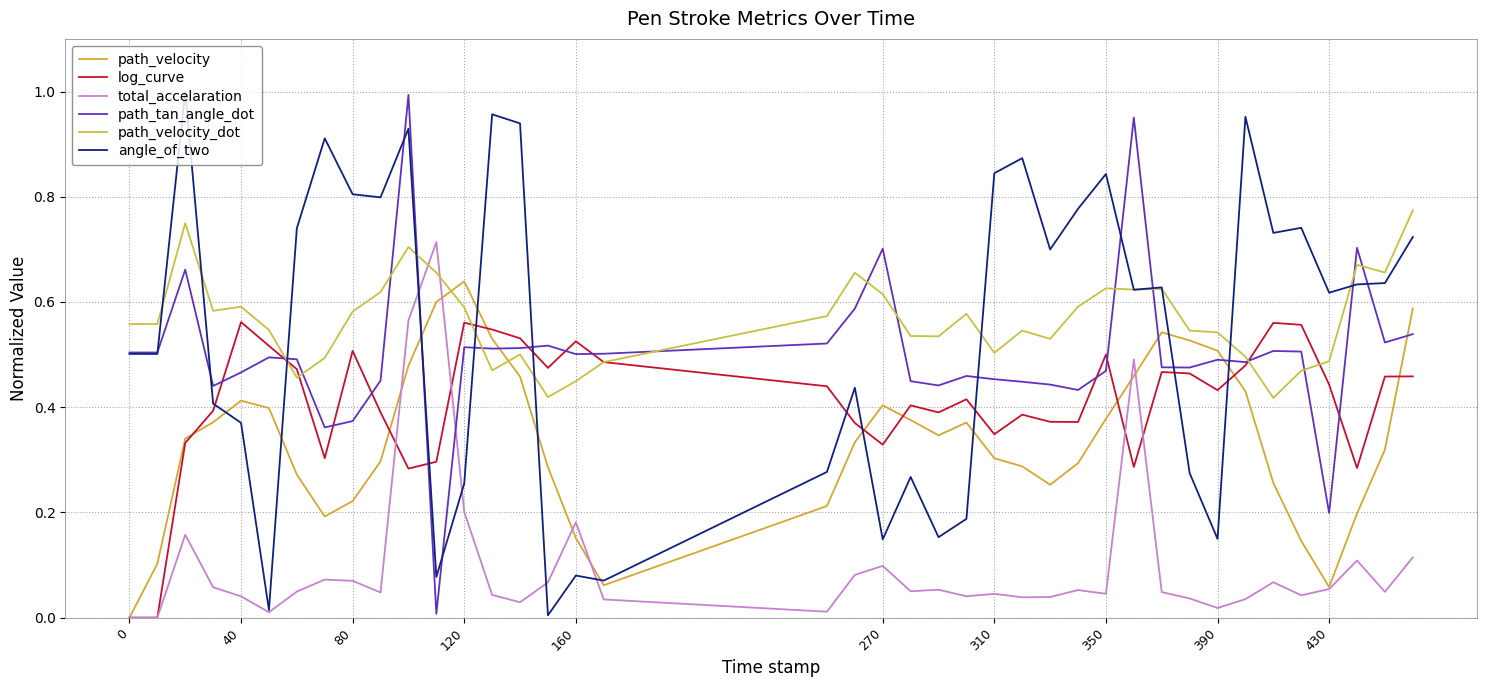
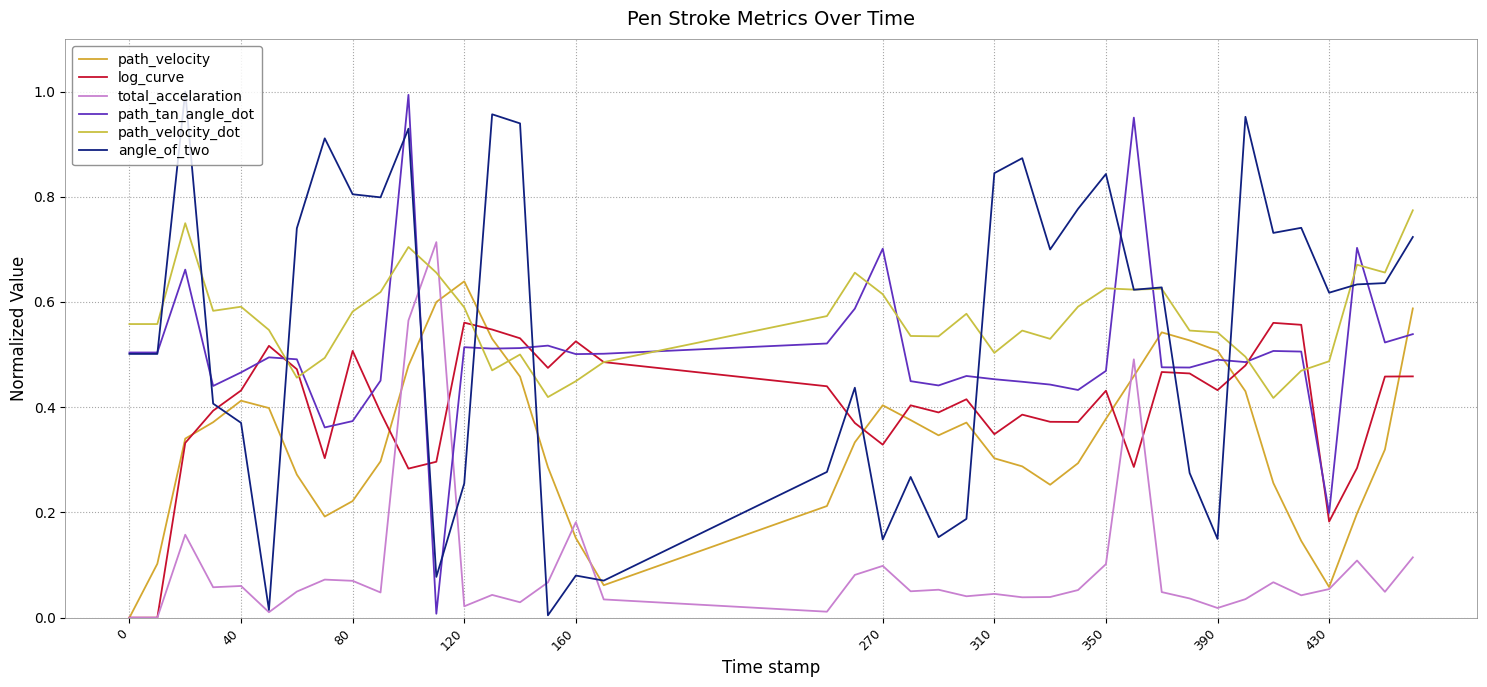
log_curve, 40: 0.56 -> 0.43
total_accelaration, 40: 0.04 -> 0.06
total_accelaration, 120: 0.20 -> 0.02
log_curve, 350: 0.50 -> 0.43
total_accelaration, 350: 0.05 -> 0.10
log_curve, 430: 0.44 -> 0.18
